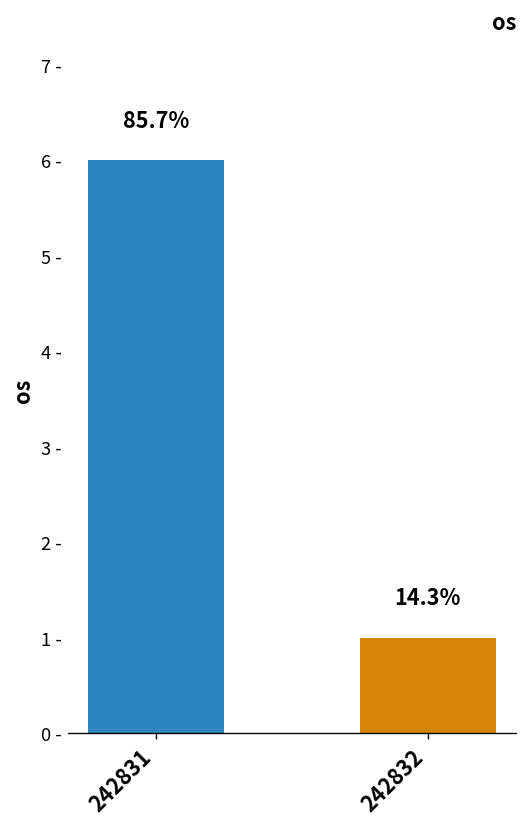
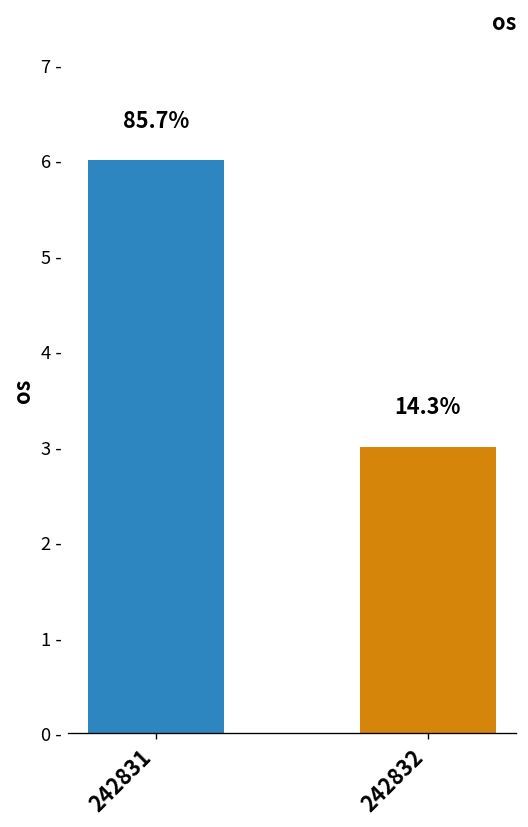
242832: 1 - -> 3 -
